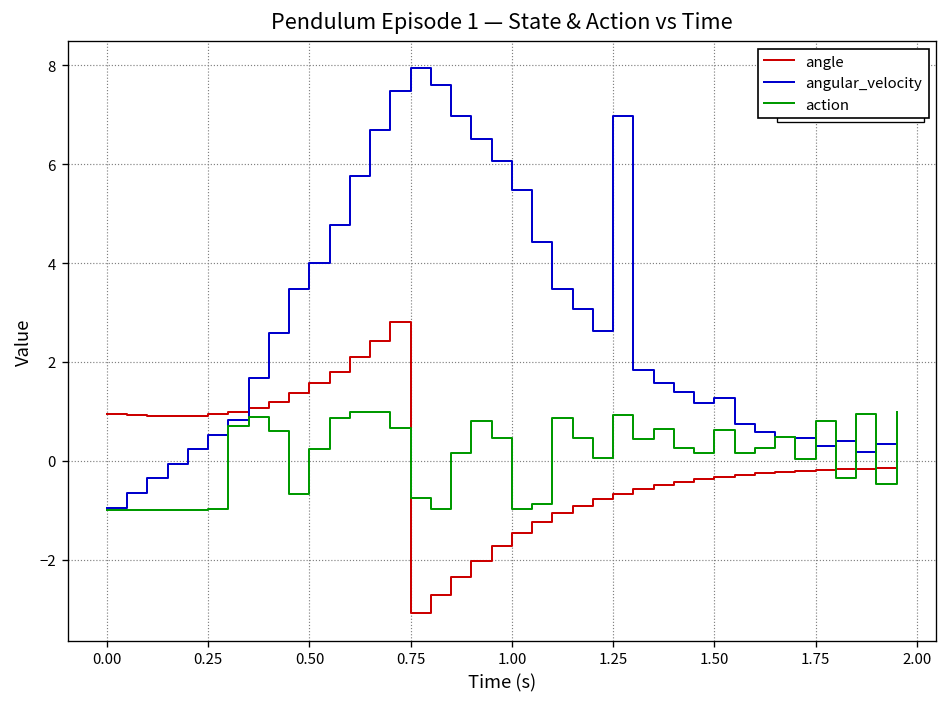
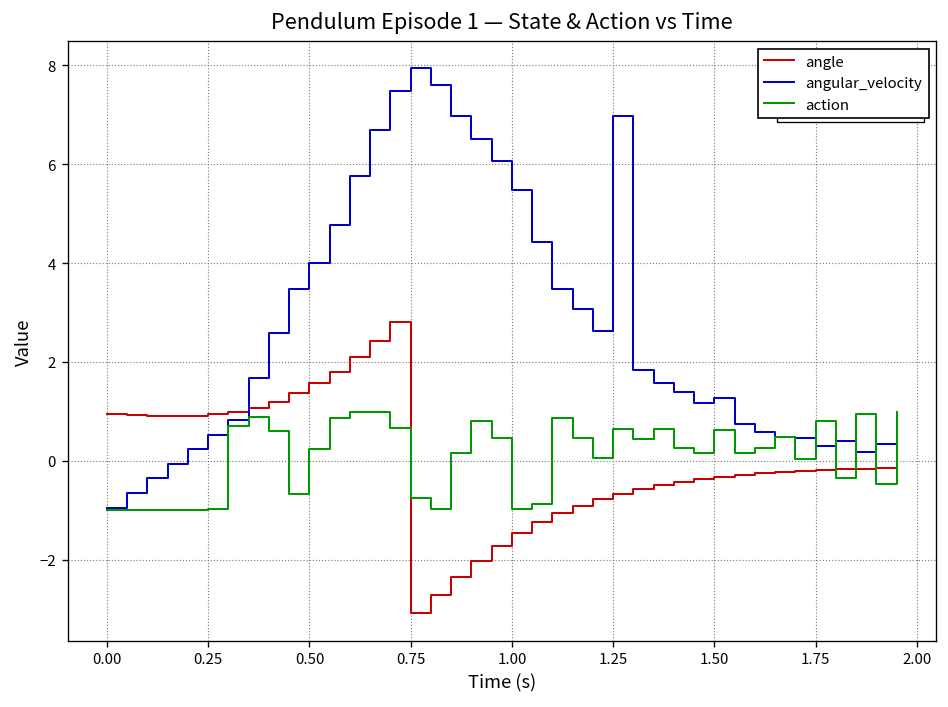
action, 1.25: 0.9 -> 0.6
